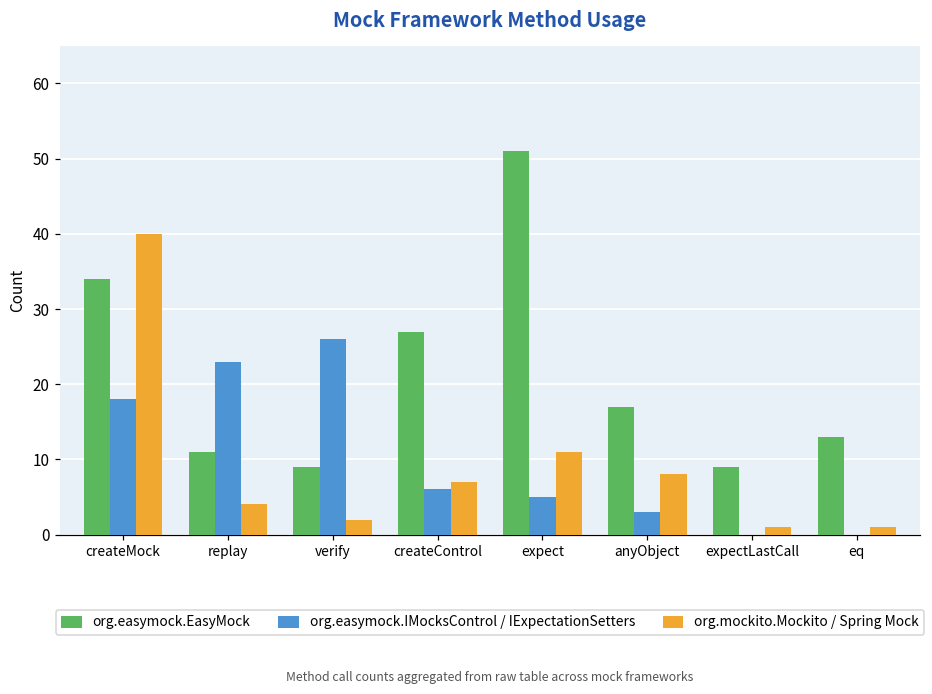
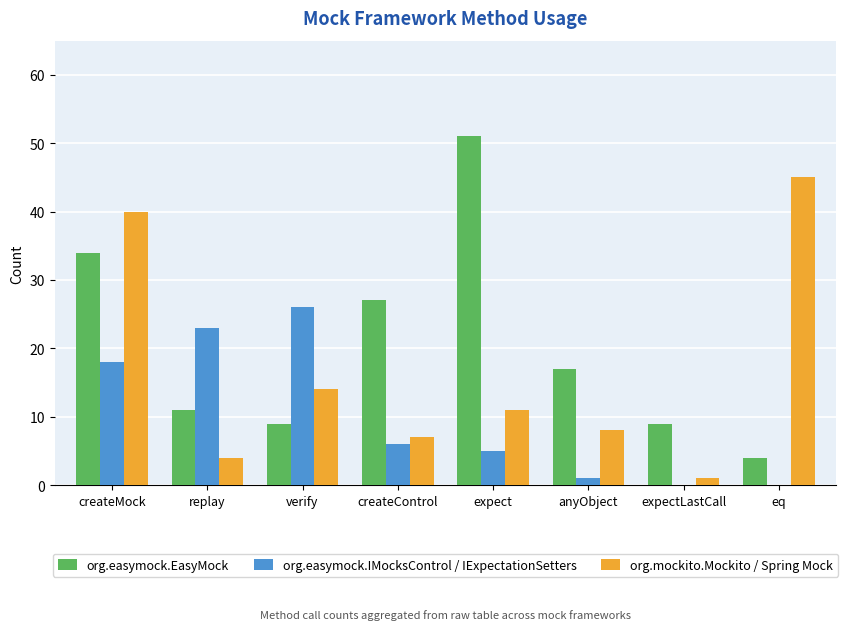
org.mockito.Mockito / Spring Mock, verify: 2 -> 14
org.easymock.IMocksControl / IExpectationSetters, anyObject: 3 -> 1
org.easymock.EasyMock, eq: 13 -> 4
org.mockito.Mockito / Spring Mock, eq: 1 -> 45
